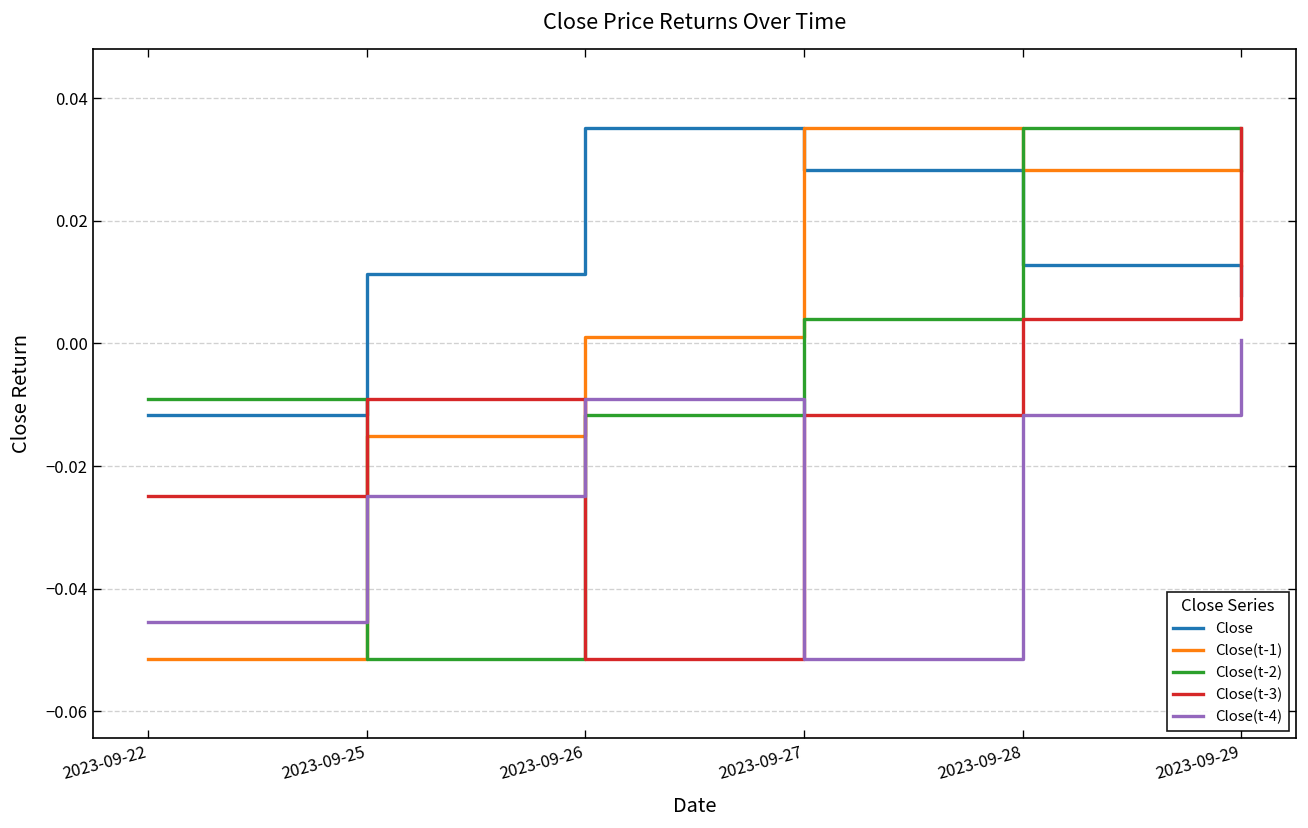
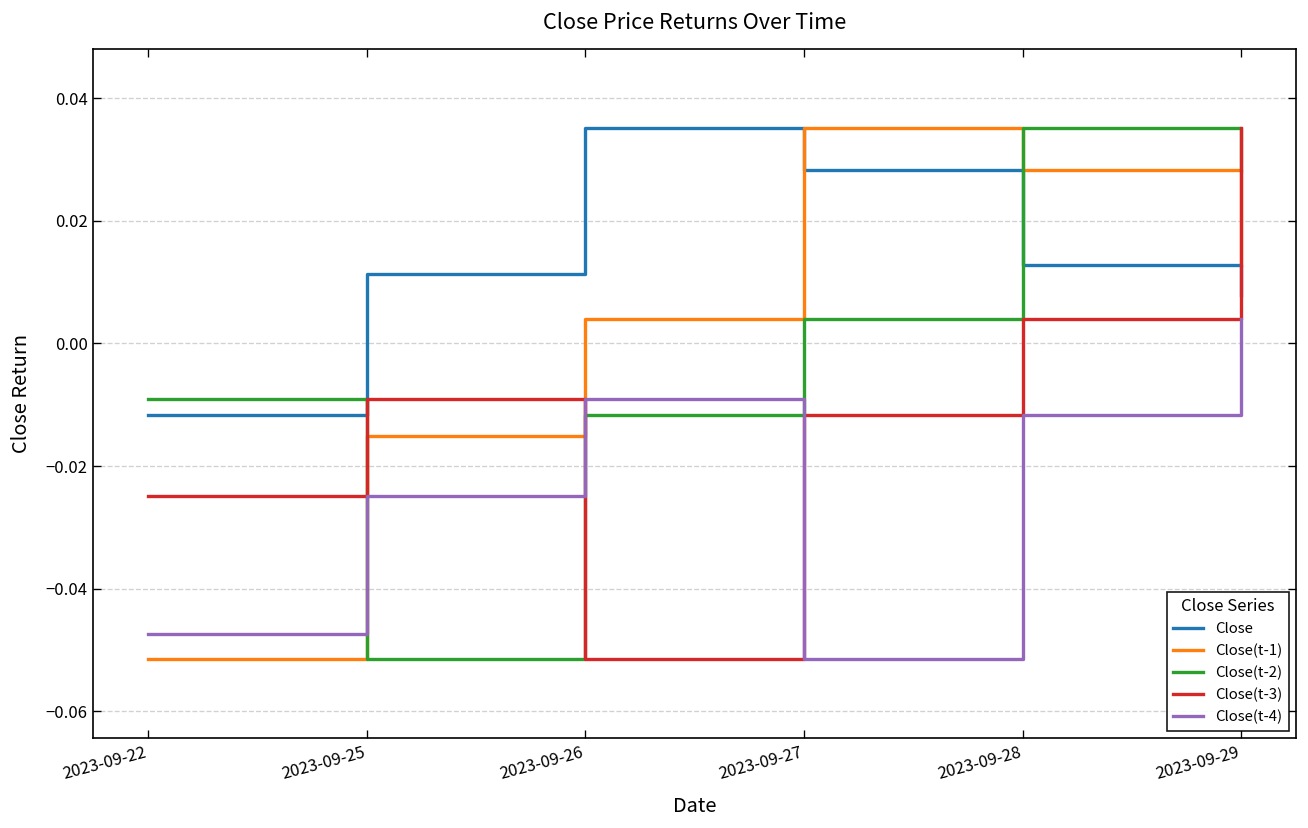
Close(t-4), 2023-09-22: -0.045 -> -0.047
Close(t-1), 2023-09-26: 0.001 -> 0.004
Close(t-4), 2023-09-29: 0.001 -> 0.004
